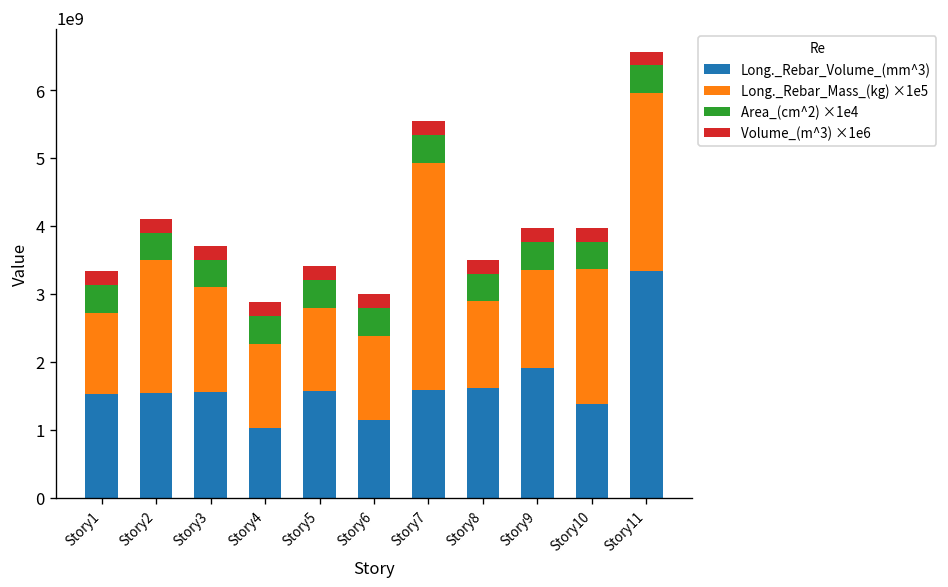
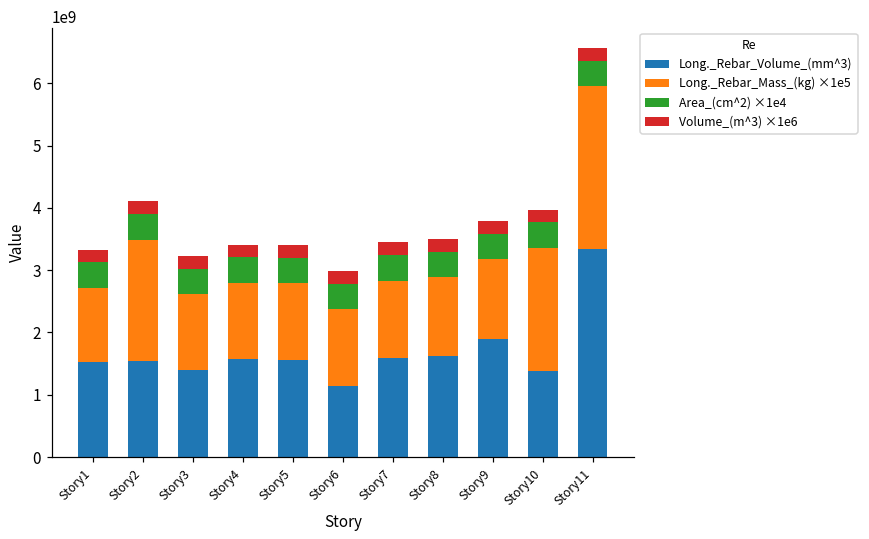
Long._Rebar_Volume_(mm^3), Story3: 1600000000 -> 1400000000
Long._Rebar_Mass_(kg) ×1e5, Story3: 1500000000 -> 1200000000
Long._Rebar_Volume_(mm^3), Story4: 1000000000 -> 1600000000
Long._Rebar_Mass_(kg) ×1e5, Story7: 3300000000 -> 1200000000
Long._Rebar_Mass_(kg) ×1e5, Story9: 1400000000 -> 1300000000
